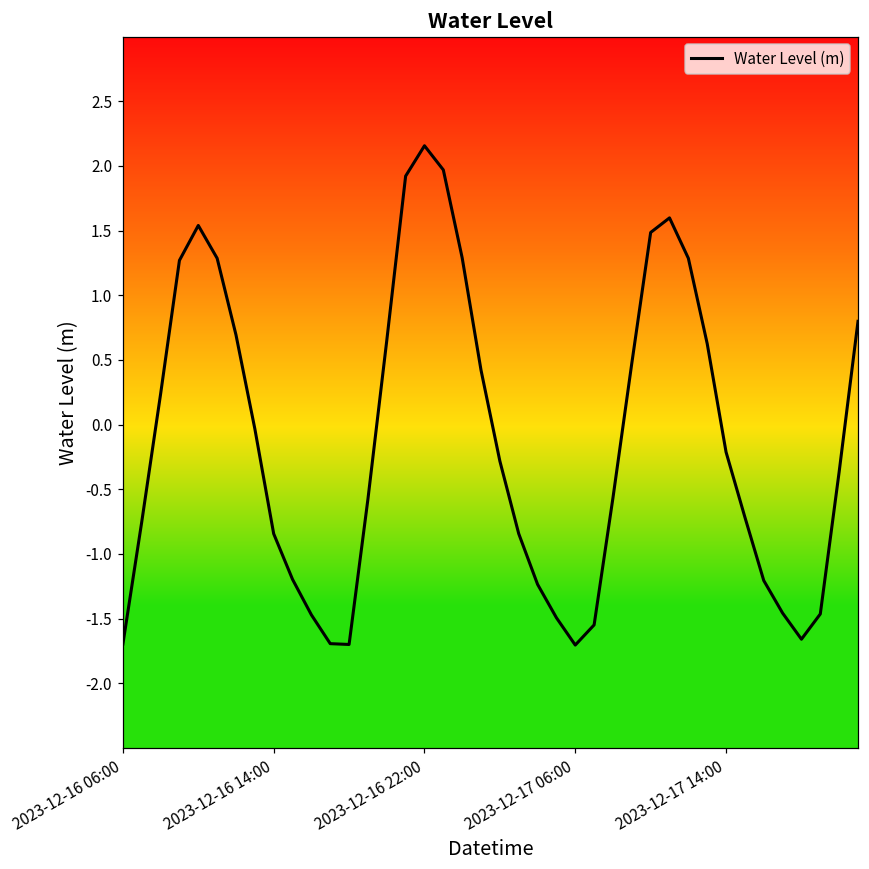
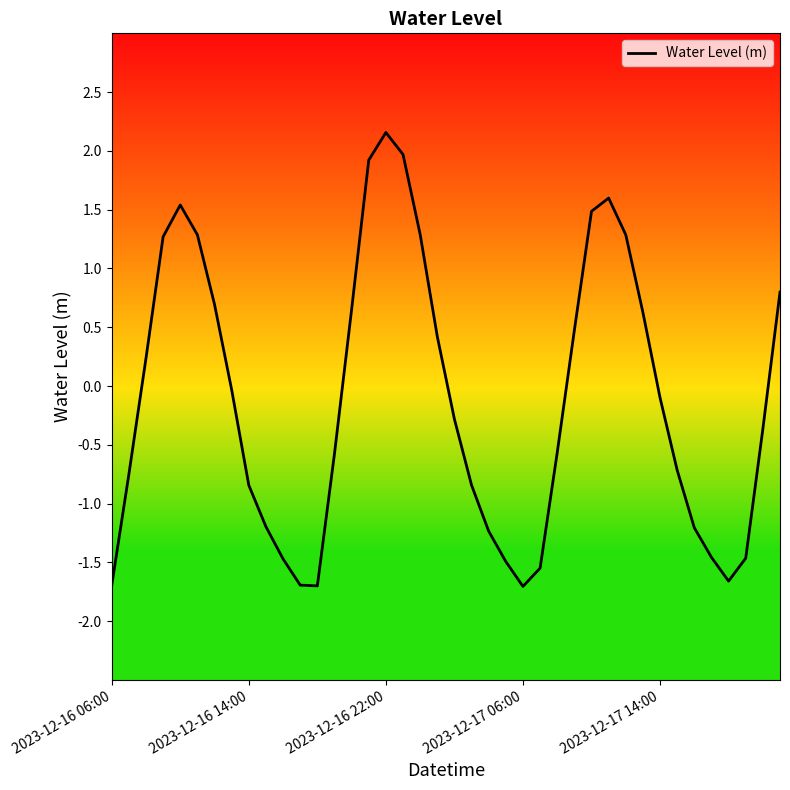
2023-12-17 14:00: -0.21 -> -0.10
